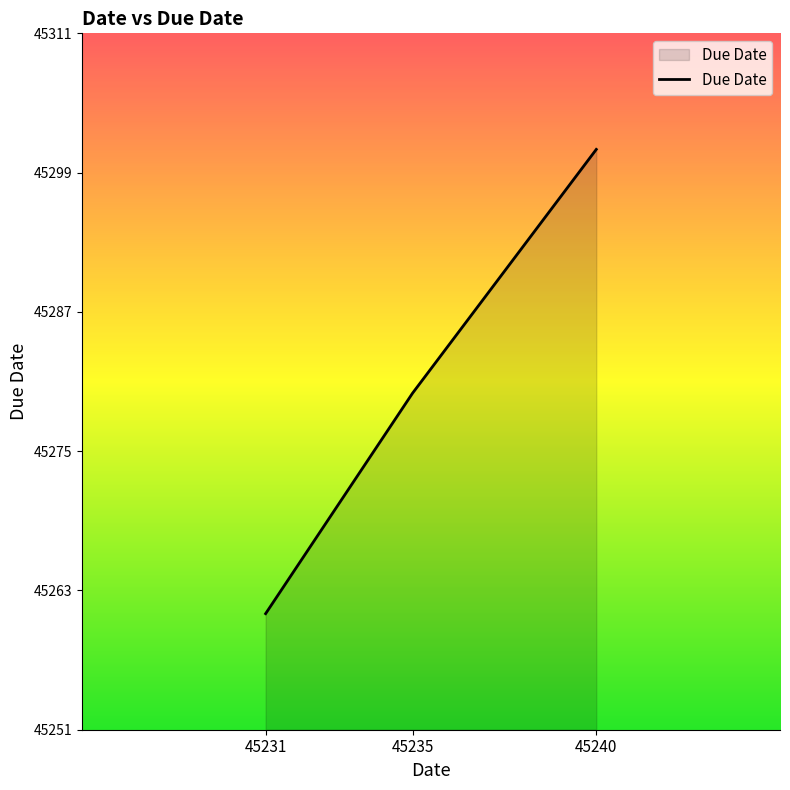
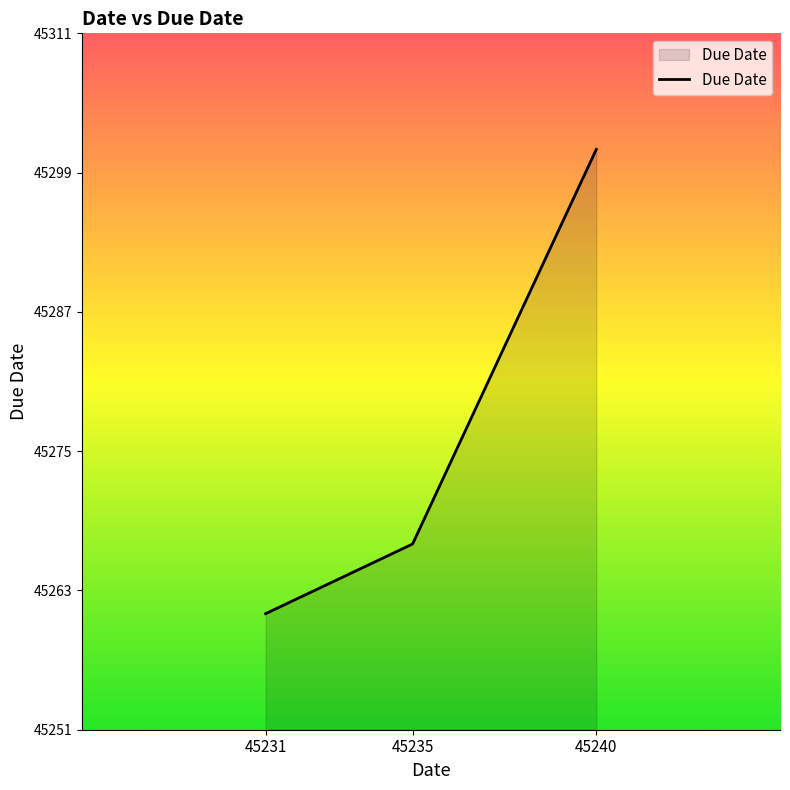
45235: 45280 -> 45267
